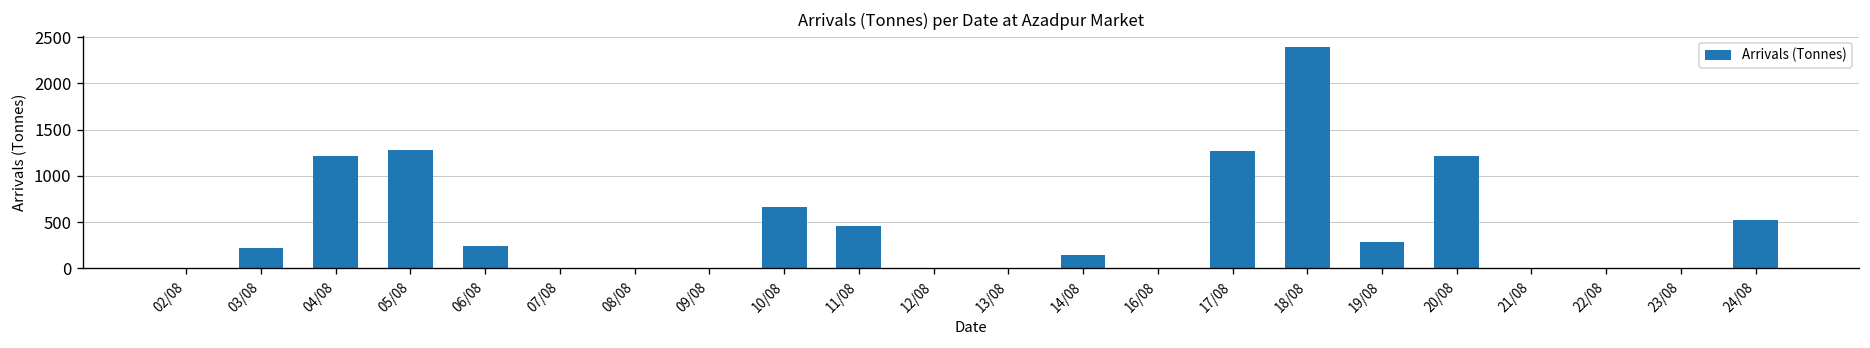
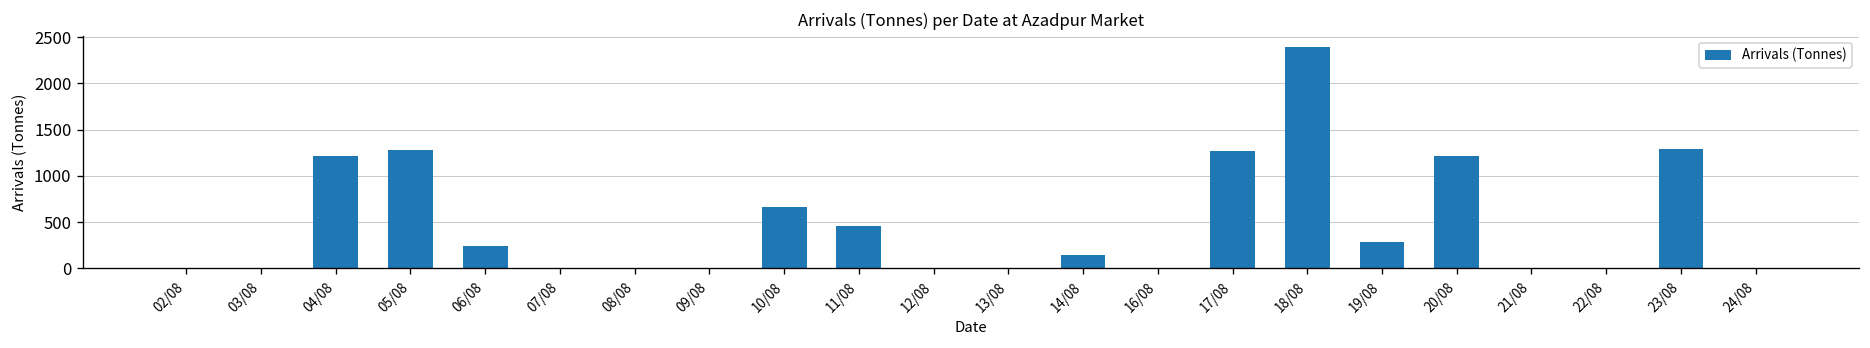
03/08: 200 -> 0
23/08: 0 -> 1300
24/08: 500 -> 0
